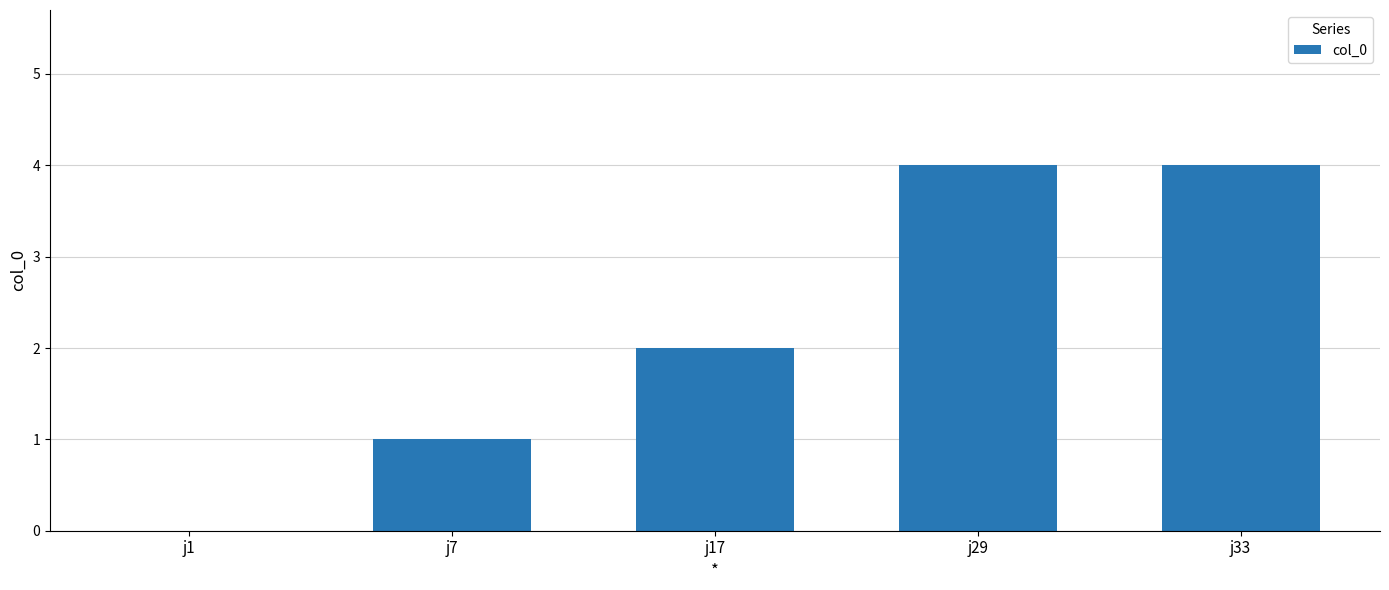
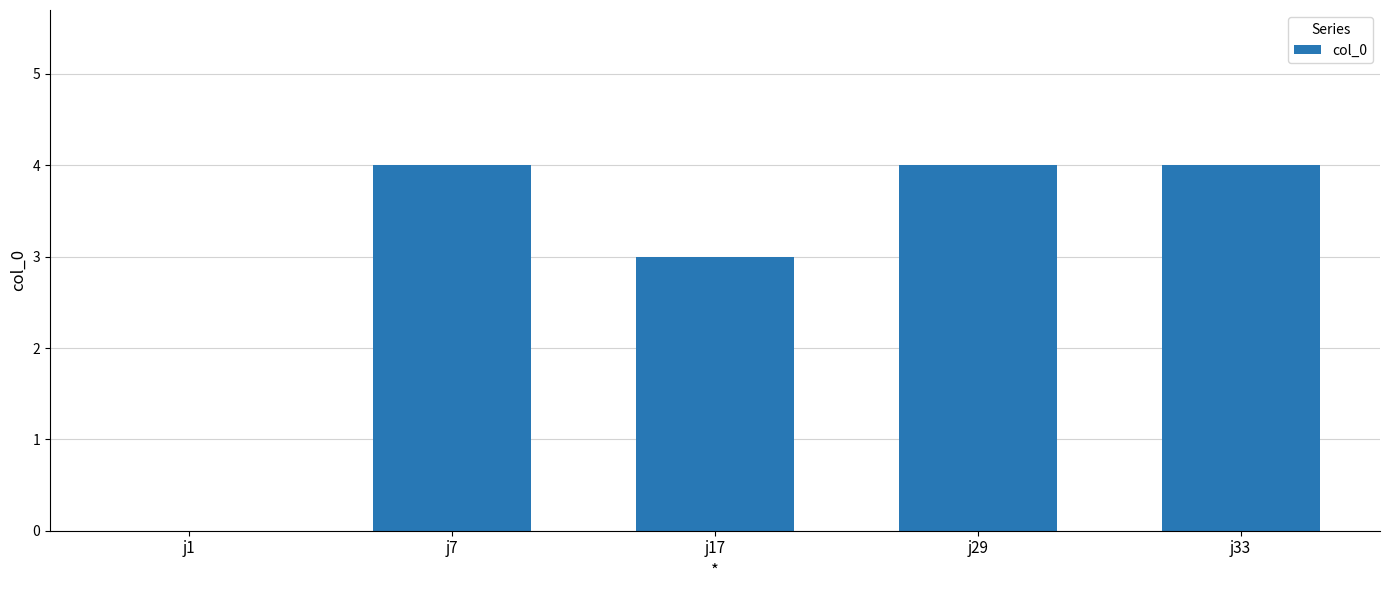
j7: 1 -> 4
j17: 2 -> 3
